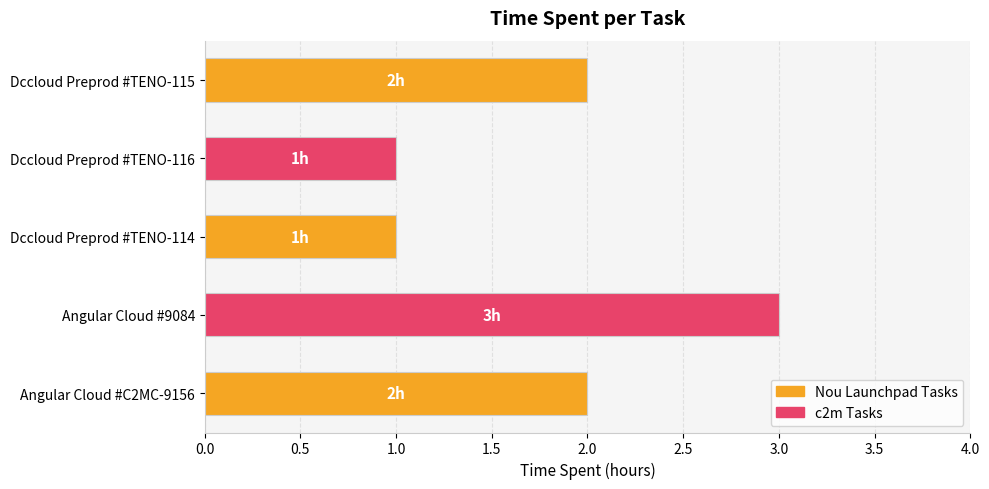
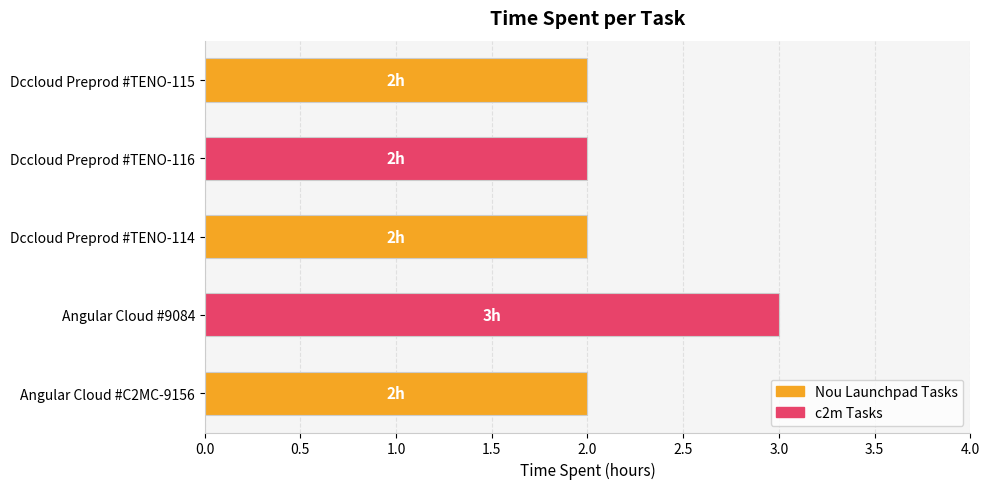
Dccloud Preprod #TENO-116: 1h -> 2h
Dccloud Preprod #TENO-114: 1h -> 2h
